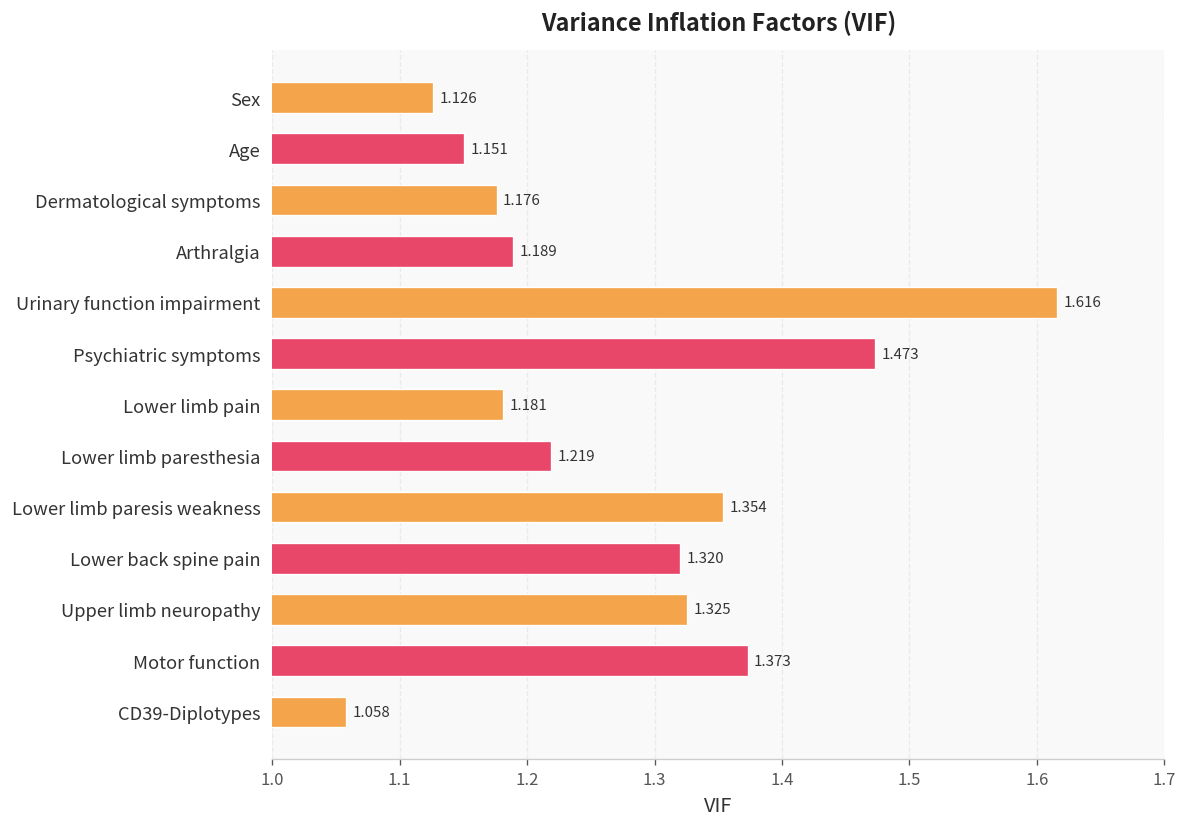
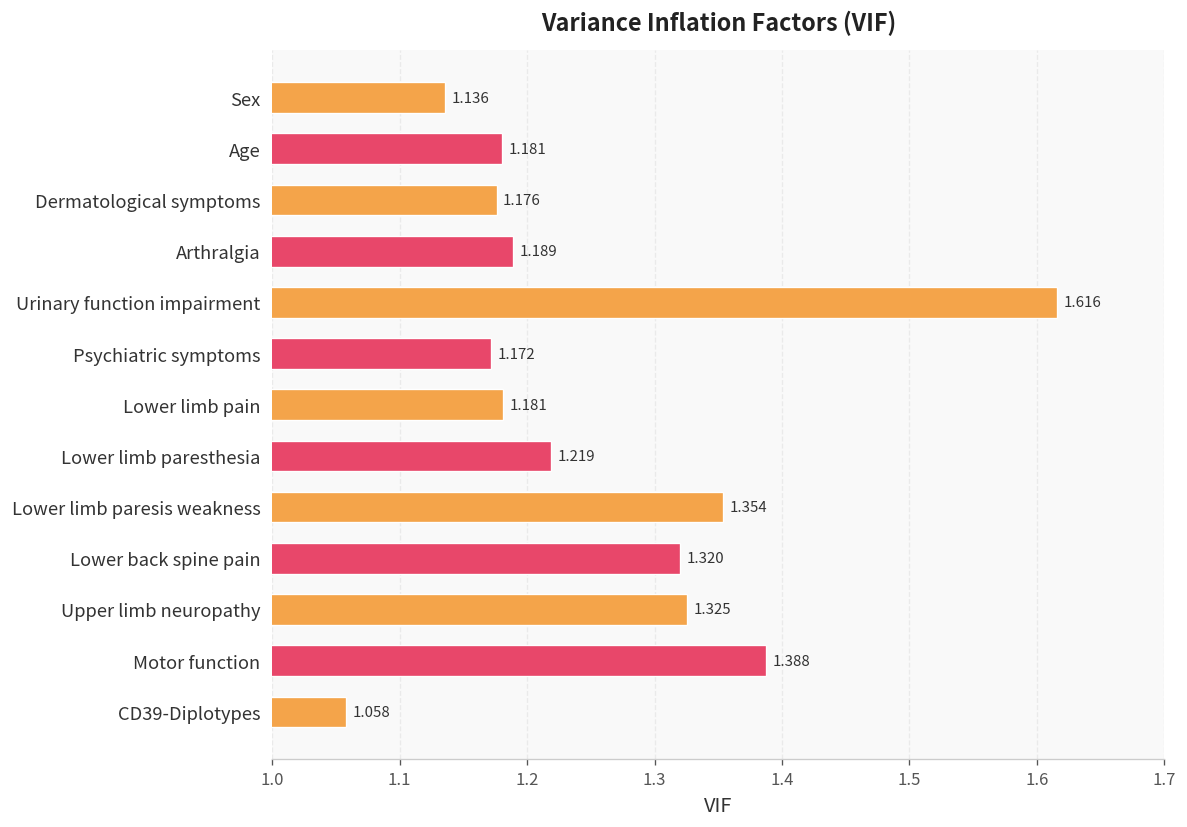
Sex: 1.126 -> 1.136
Age: 1.151 -> 1.181
Psychiatric symptoms: 1.473 -> 1.172
Motor function: 1.373 -> 1.388
